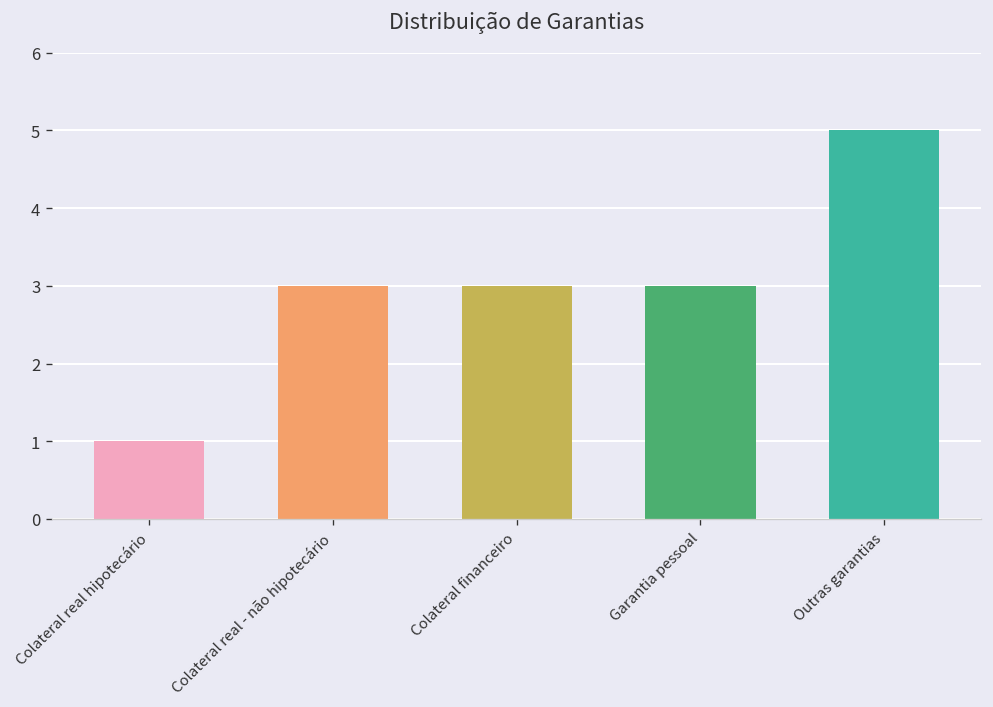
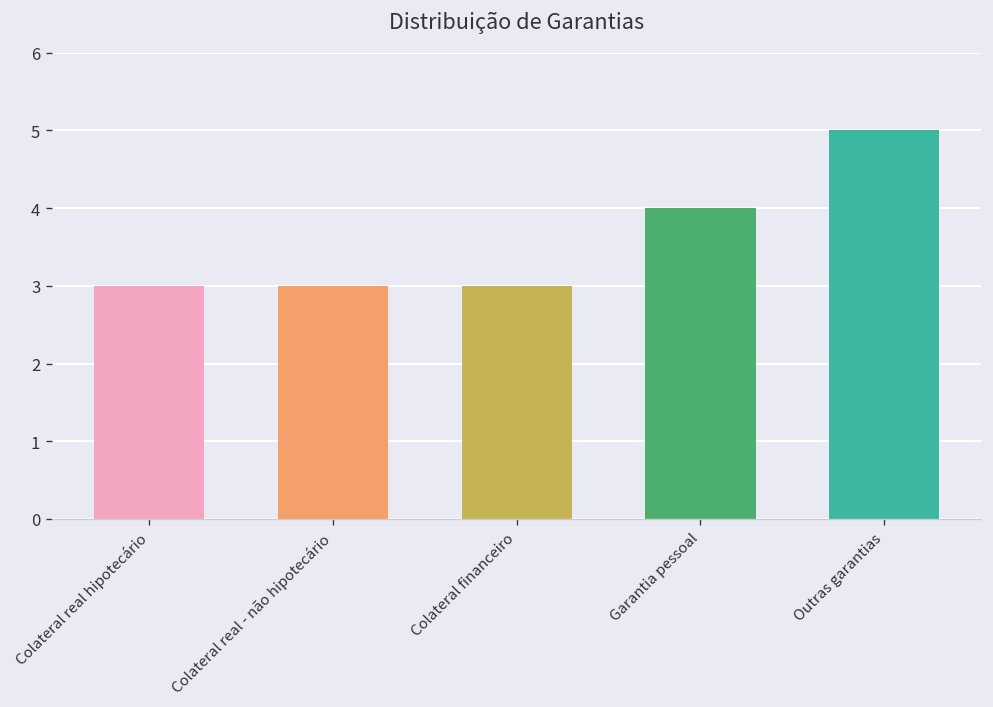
Colateral real hipotecário: 1 -> 3
Garantia pessoal: 3 -> 4
